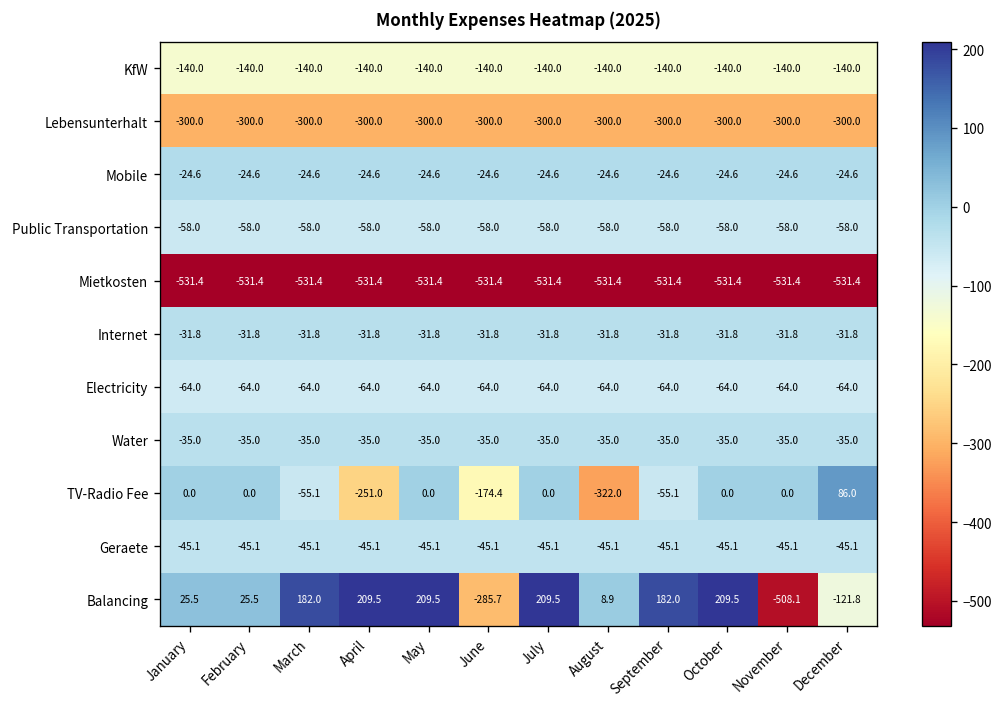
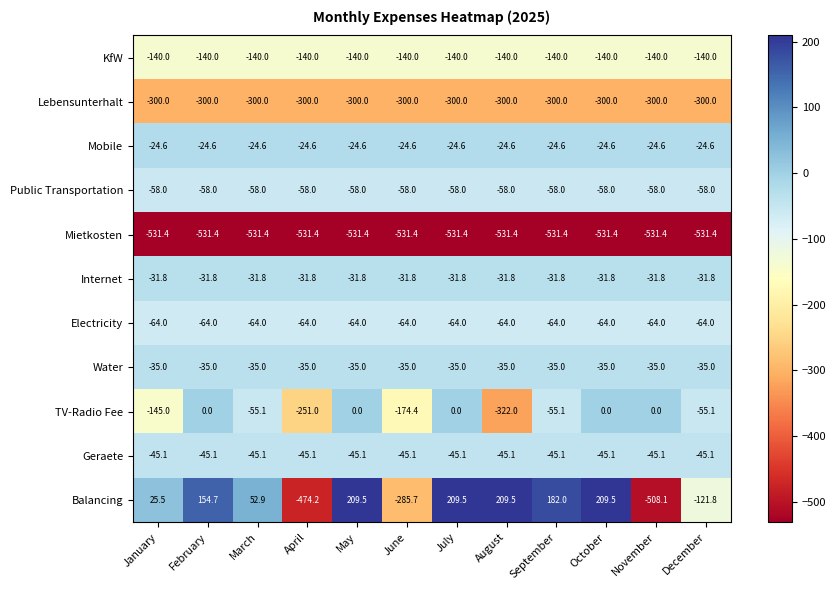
TV-Radio Fee, January: 0.0 -> -145.0
TV-Radio Fee, December: 86.0 -> -55.1
Balancing, February: 25.5 -> 154.7
Balancing, March: 182.0 -> 52.9
Balancing, April: 209.5 -> -474.2
Balancing, August: 8.9 -> 209.5
